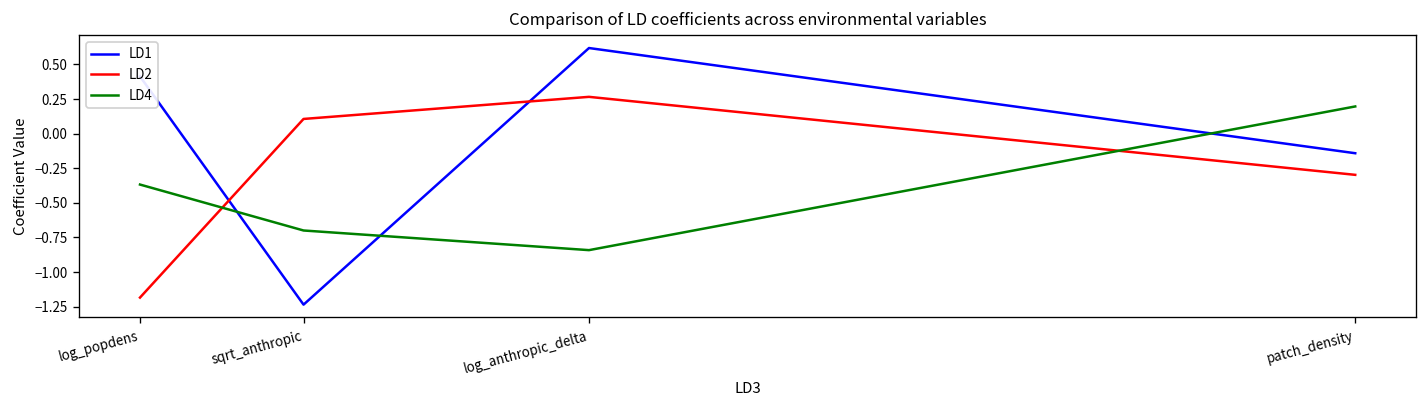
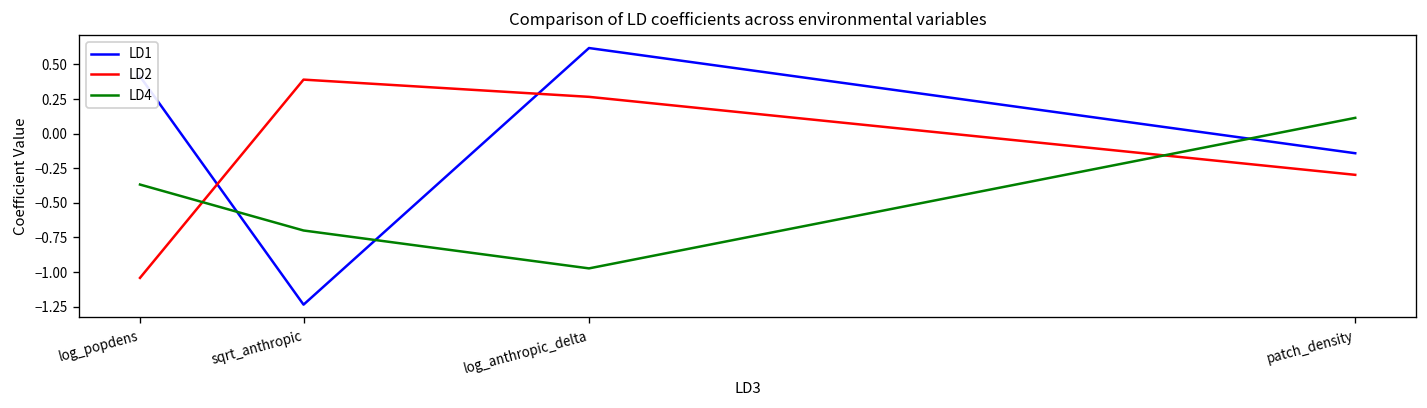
LD2, log_popdens: -1.18 -> -1.04
LD2, sqrt_anthropic: 0.11 -> 0.39
LD4, log_anthropic_delta: -0.84 -> -0.97
LD4, patch_density: 0.20 -> 0.11
